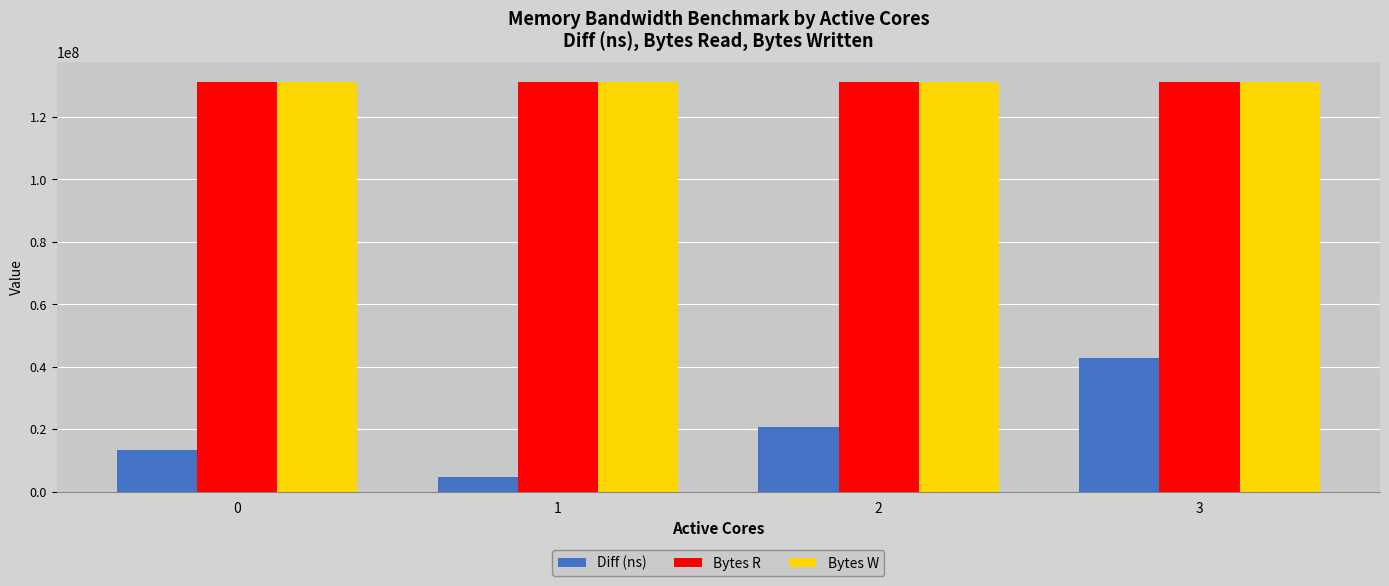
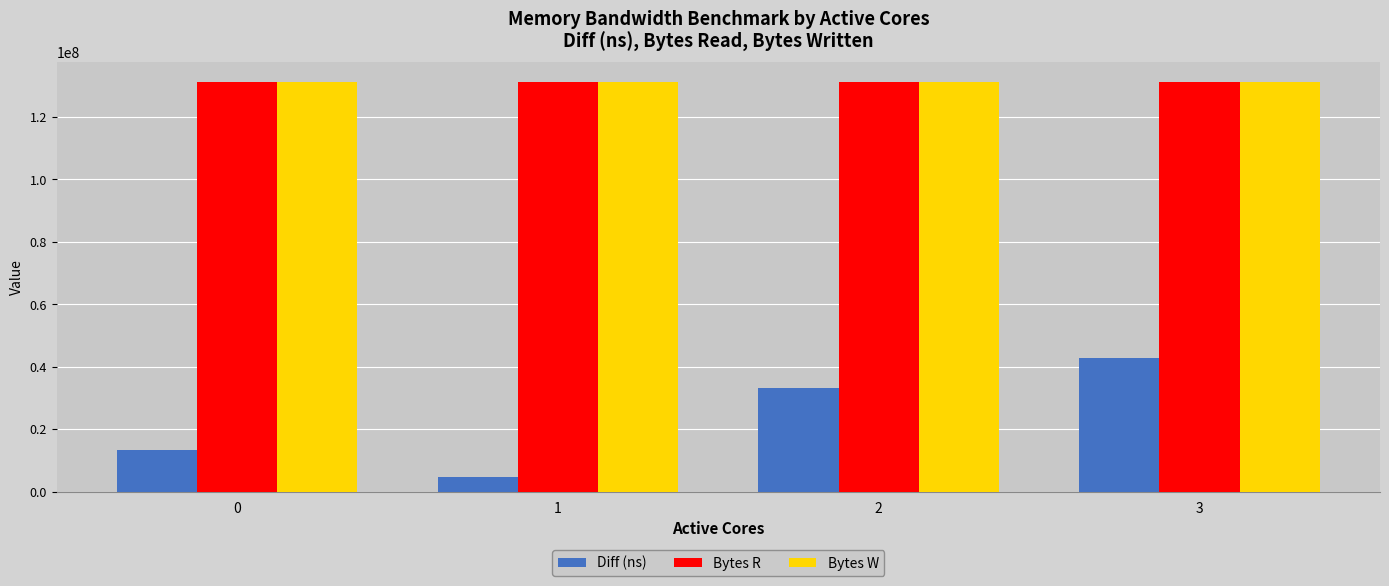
Diff (ns), 2: 21000000 -> 33000000
